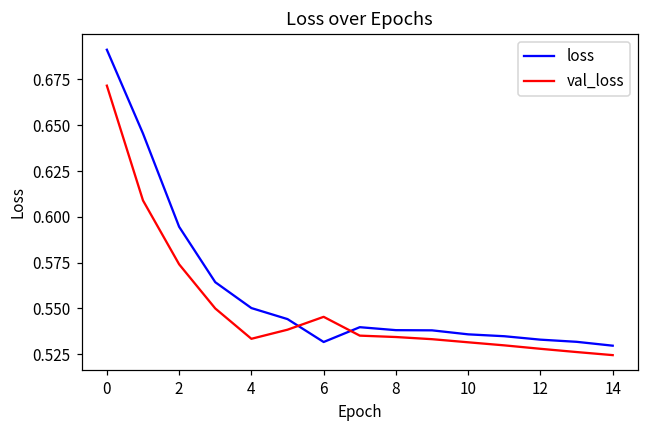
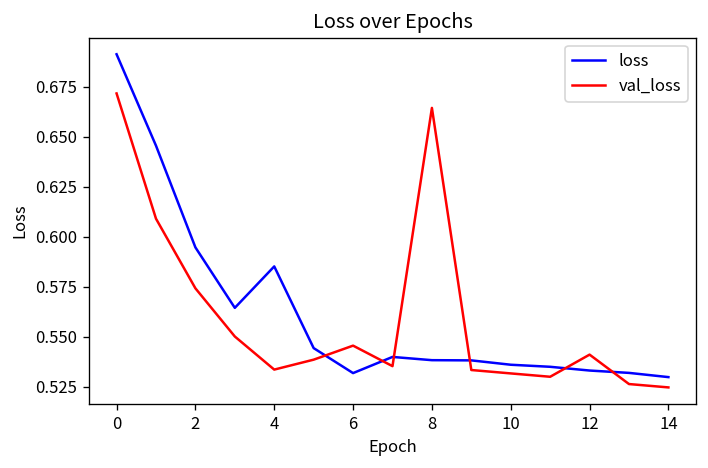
loss, 4: 0.550 -> 0.585
val_loss, 8: 0.534 -> 0.664
val_loss, 12: 0.528 -> 0.541
